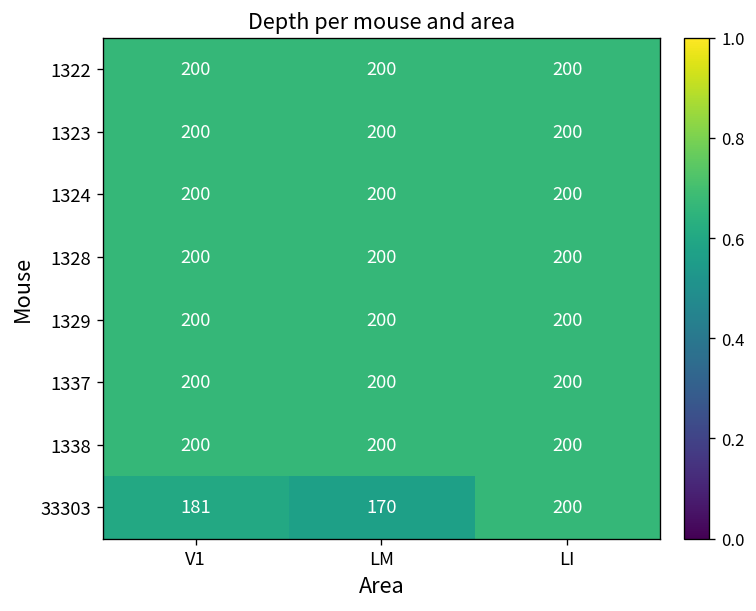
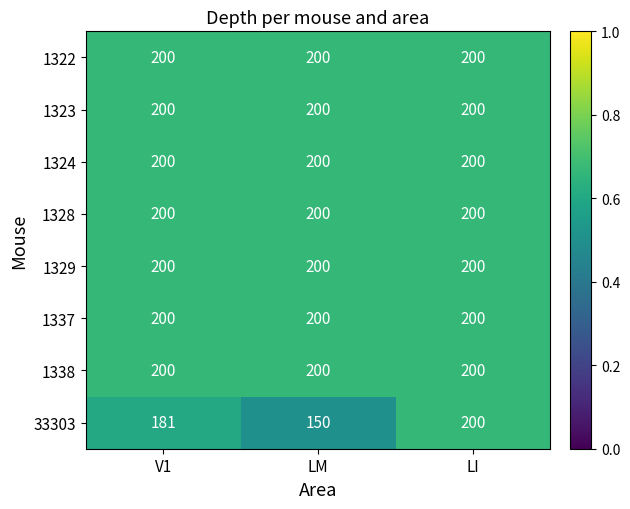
33303, LM: 170 -> 150
